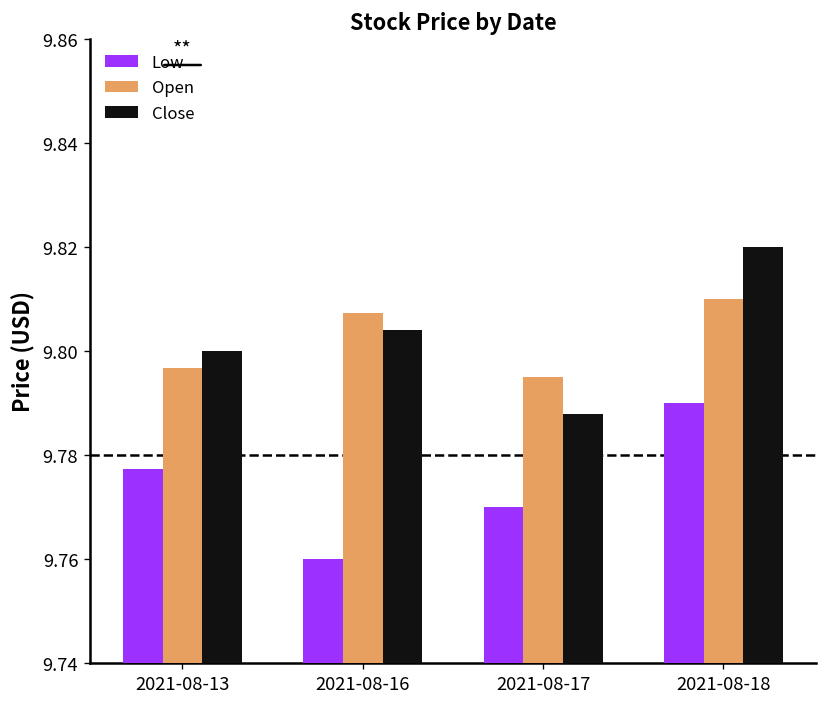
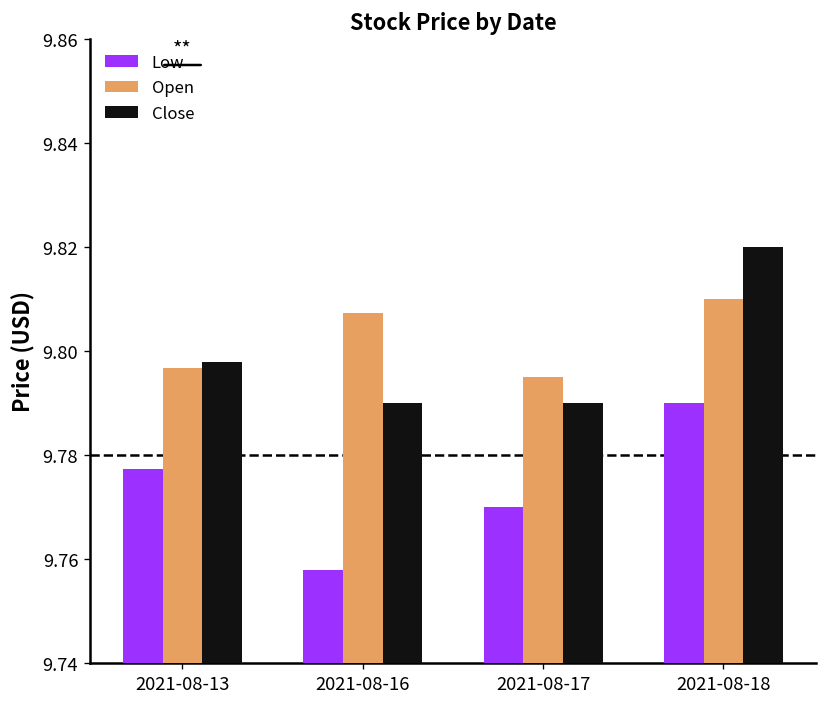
Close, 2021-08-13: 9.800 -> 9.798
Low, 2021-08-16: 9.760 -> 9.758
Close, 2021-08-16: 9.804 -> 9.790
Close, 2021-08-17: 9.788 -> 9.790
